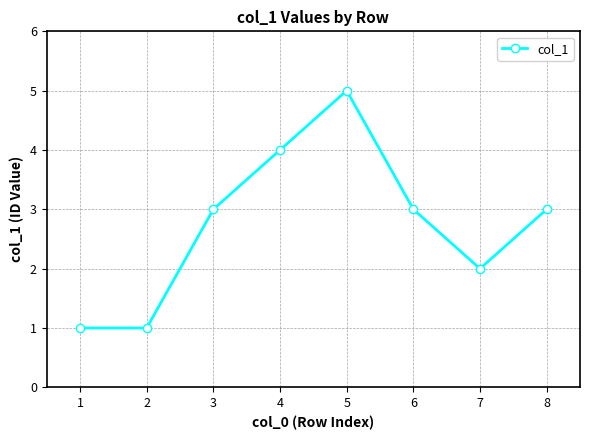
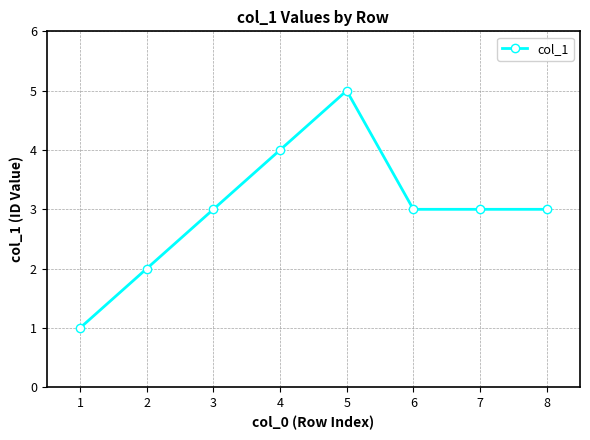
2: 1 -> 2
7: 2 -> 3
